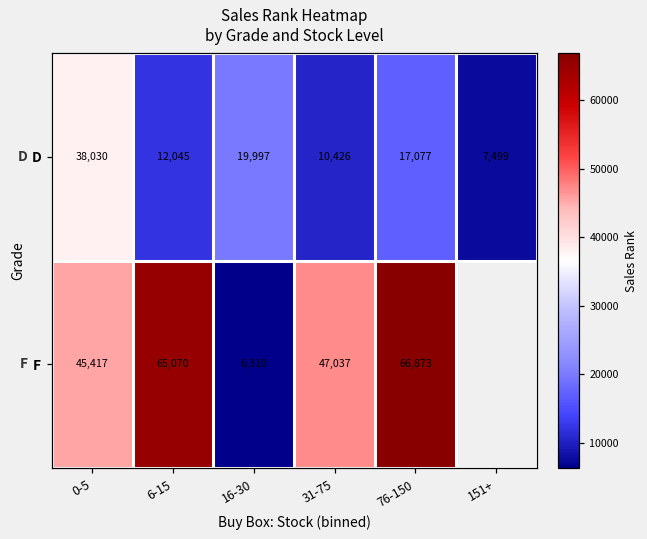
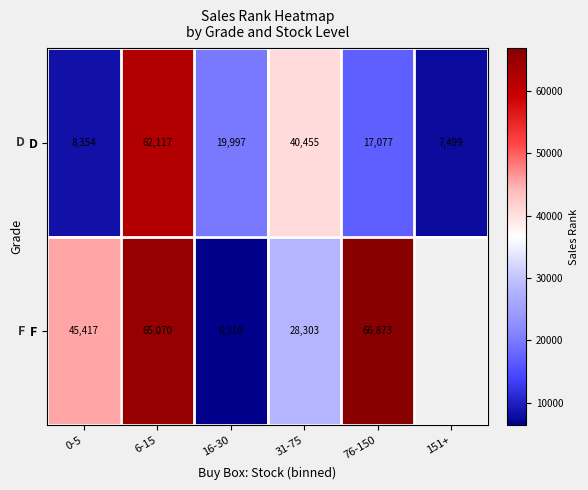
D, 0-5: 38,030 -> 8,354
D, 6-15: 12,045 -> 62,117
D, 31-75: 10,426 -> 40,455
F, 31-75: 47,037 -> 28,303
